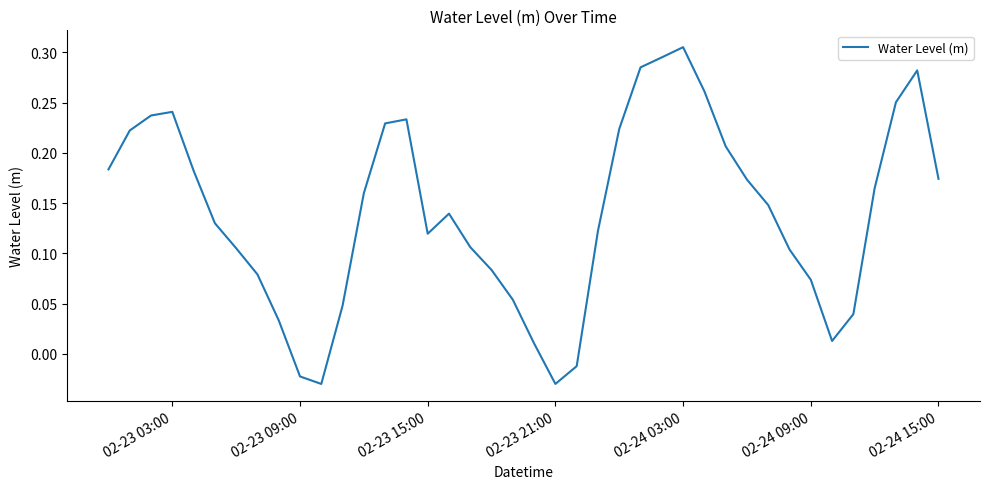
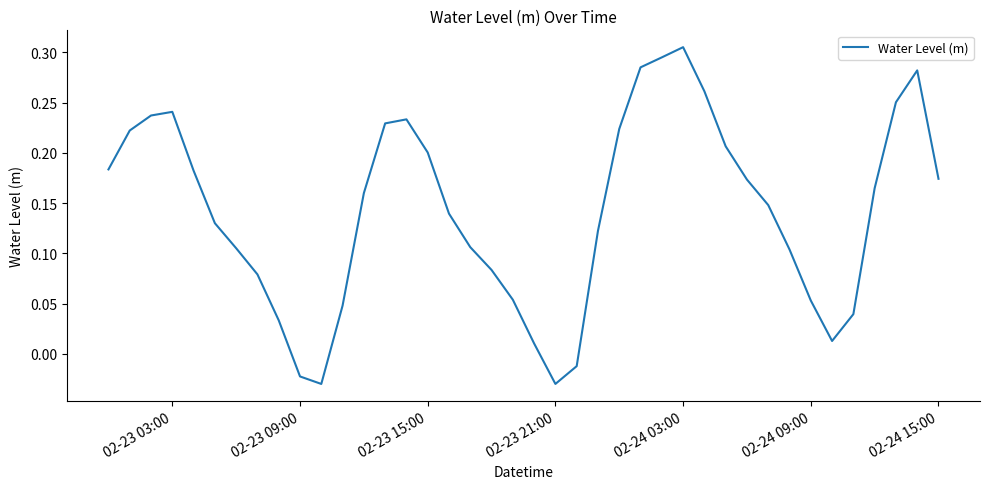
02-23 15:00: 0.119 -> 0.200
02-24 09:00: 0.074 -> 0.053
